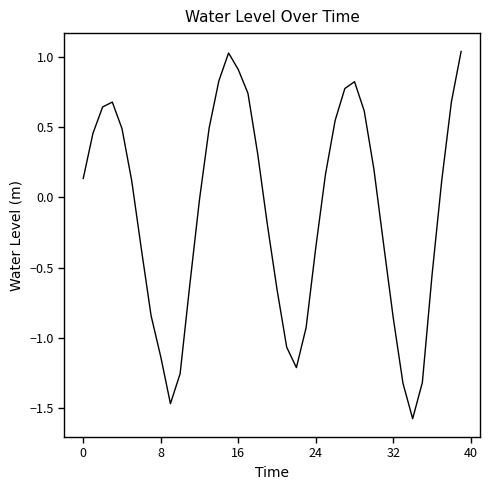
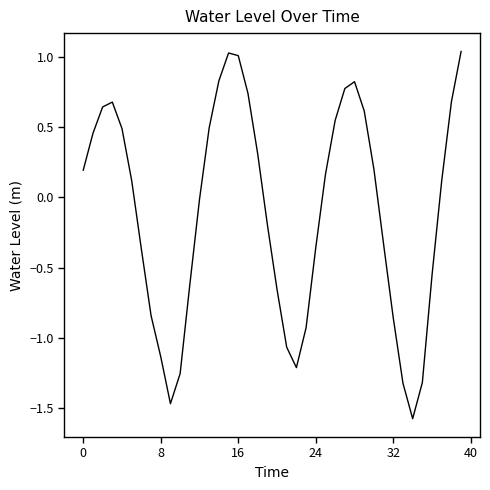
0: 0.13 -> 0.19
16: 0.91 -> 1.01
